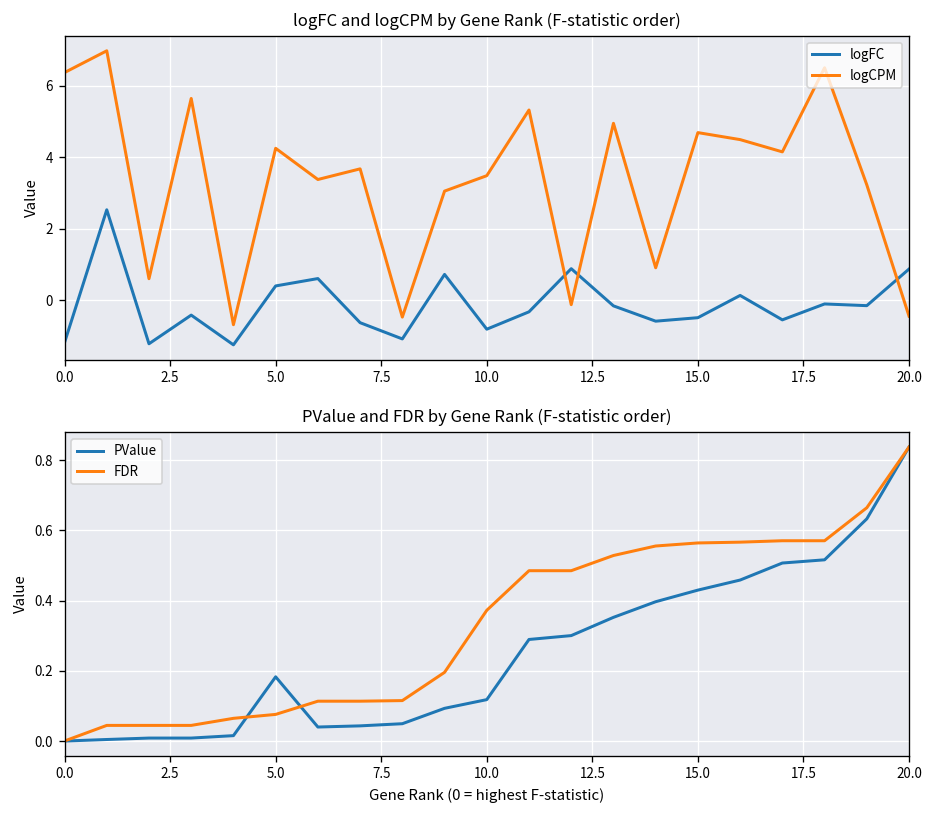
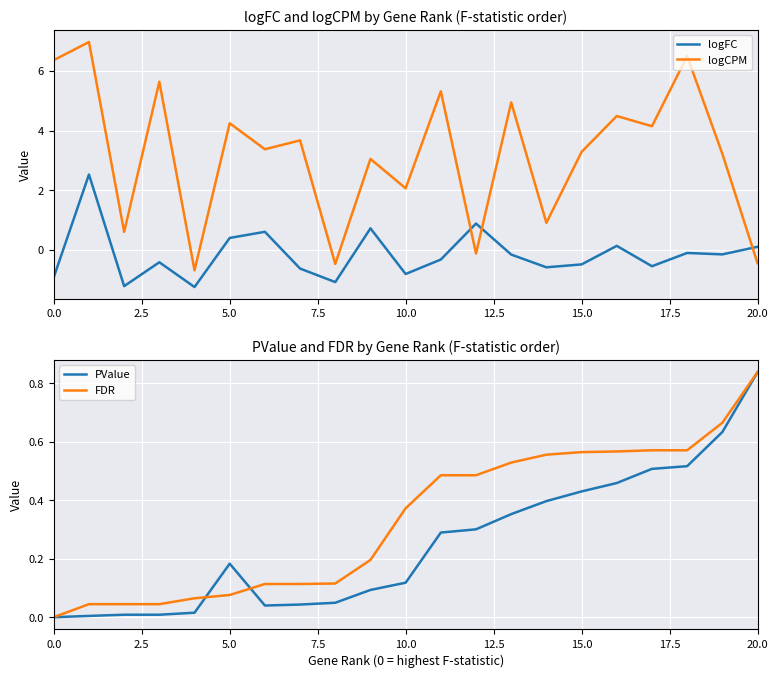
logFC and logCPM by Gene Rank (F-statistic order), logFC, 0.0: -1.2 -> -0.9
logFC and logCPM by Gene Rank (F-statistic order), logCPM, 10.0: 3.5 -> 2.1
logFC and logCPM by Gene Rank (F-statistic order), logCPM, 15.0: 4.7 -> 3.3
logFC and logCPM by Gene Rank (F-statistic order), logFC, 20.0: 0.9 -> 0.1
